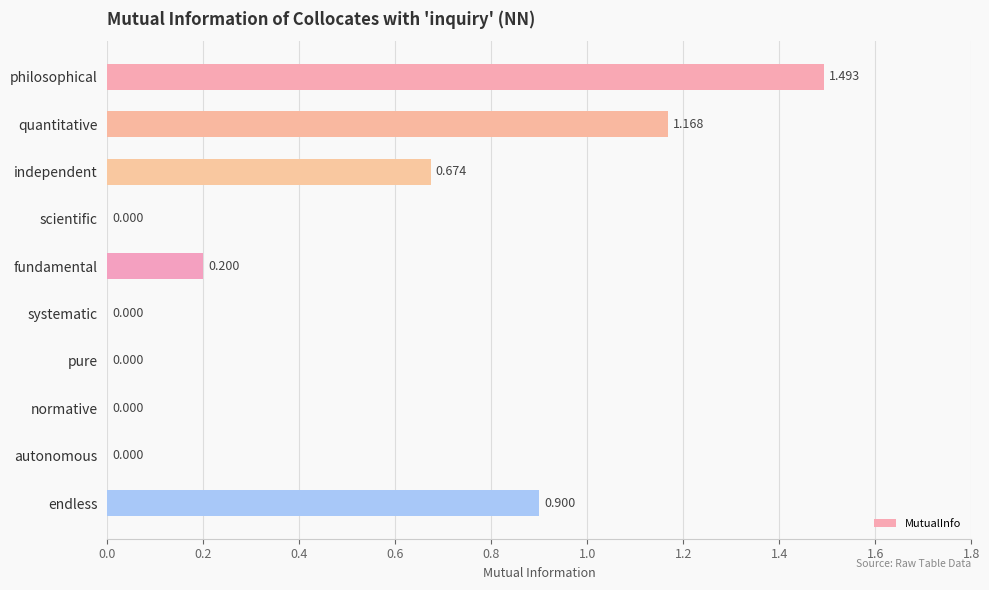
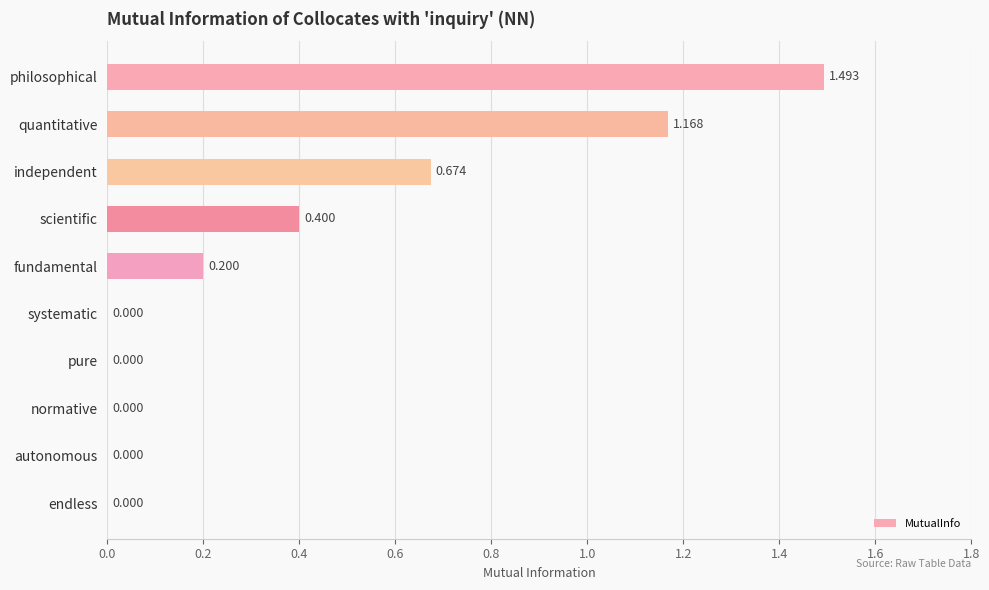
scientific: 0.000 -> 0.400
endless: 0.900 -> 0.000
